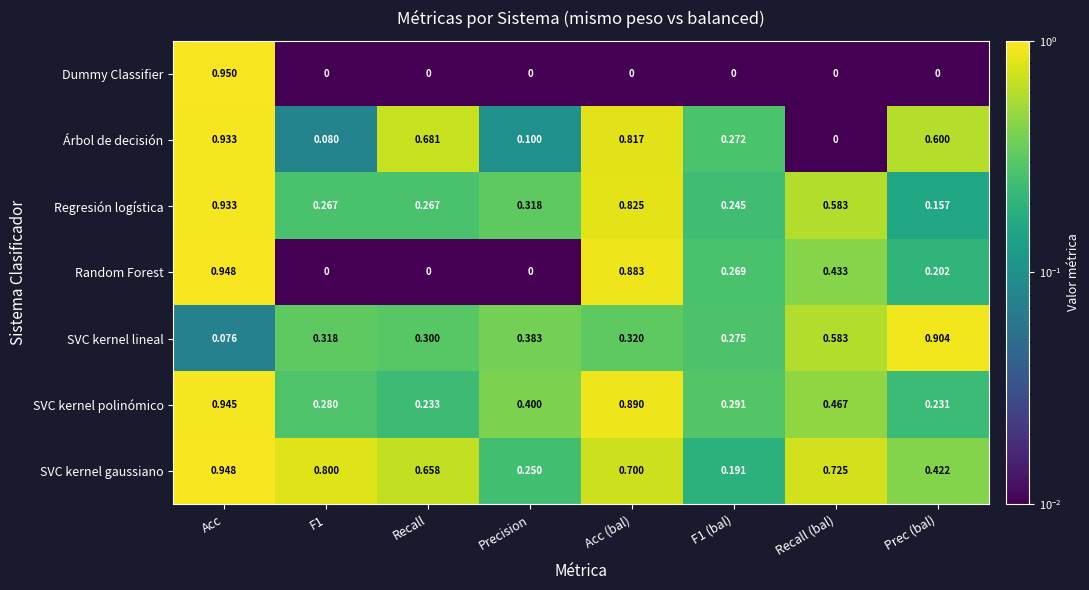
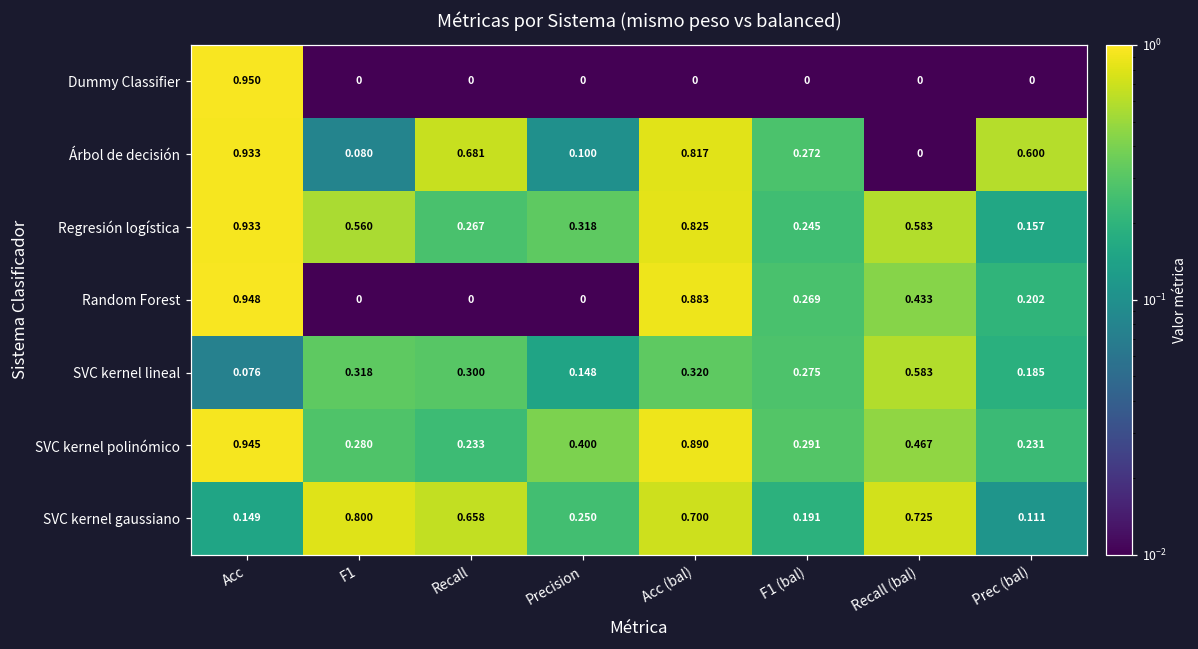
Regresión logística, F1: 0.267 -> 0.560
SVC kernel lineal, Precision: 0.383 -> 0.148
SVC kernel lineal, Prec (bal): 0.904 -> 0.185
SVC kernel gaussiano, Acc: 0.948 -> 0.149
SVC kernel gaussiano, Prec (bal): 0.422 -> 0.111
